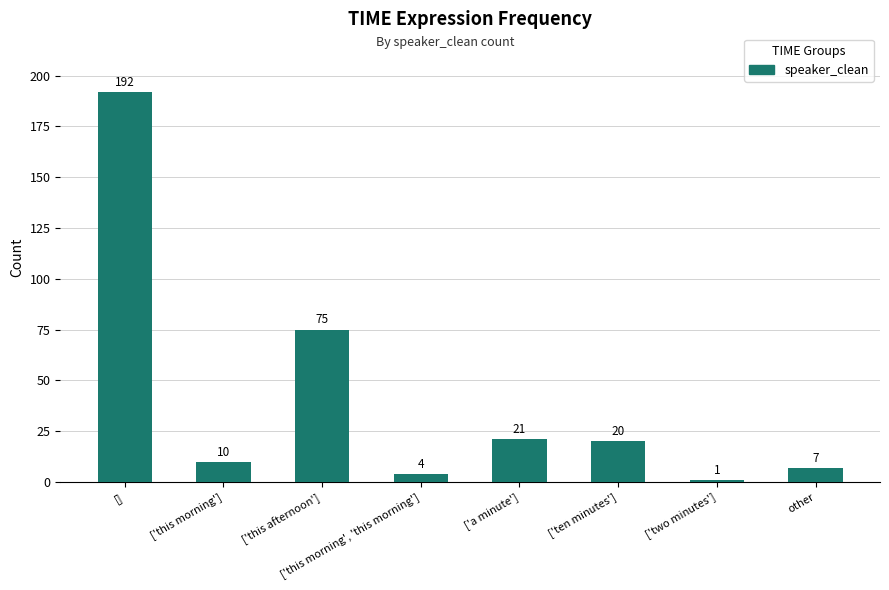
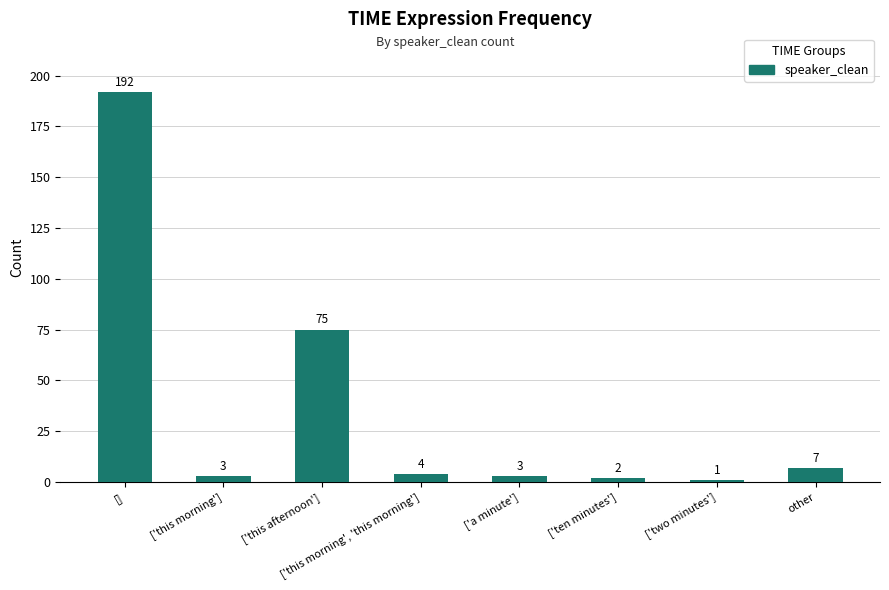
['this morning']: 10 -> 3
['a minute']: 21 -> 3
['ten minutes']: 20 -> 2
